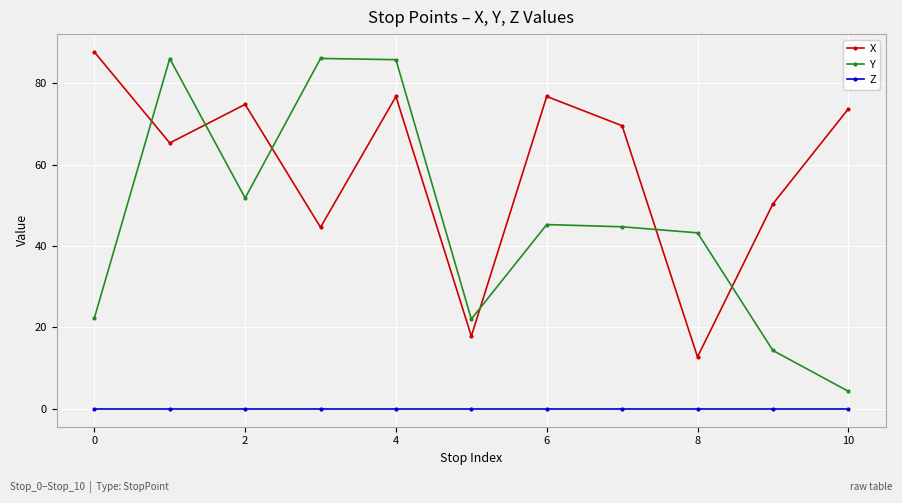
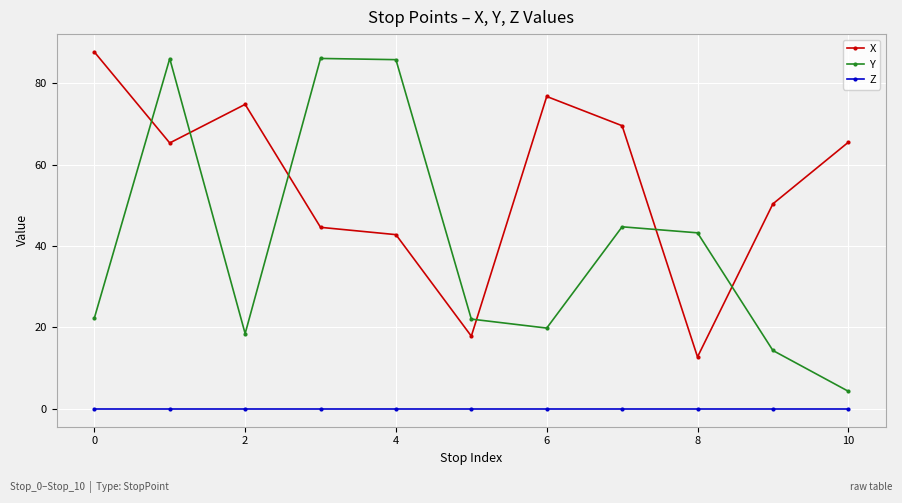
Y, 2: 52 -> 19
X, 4: 77 -> 43
Y, 6: 45 -> 20
X, 10: 74 -> 66
